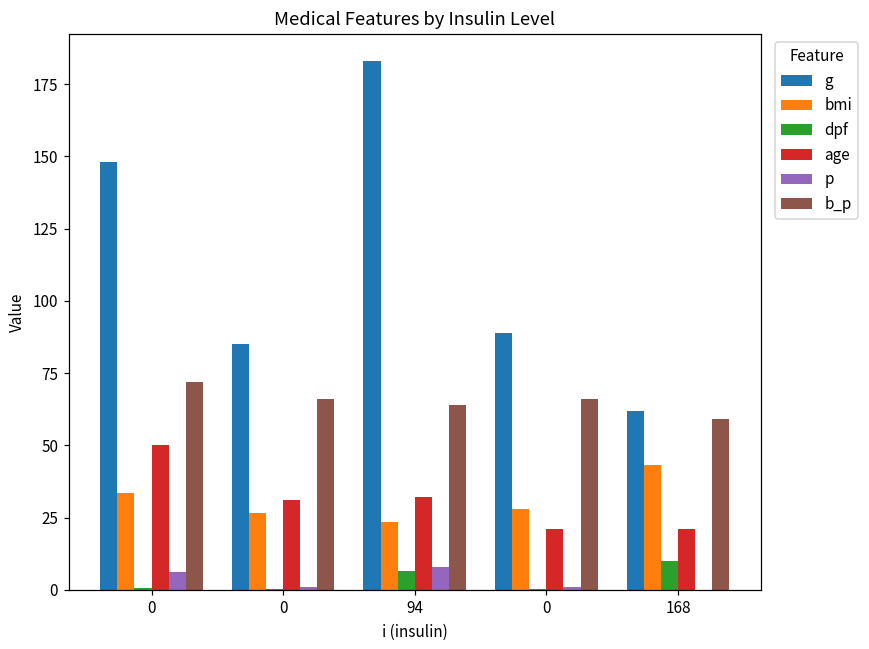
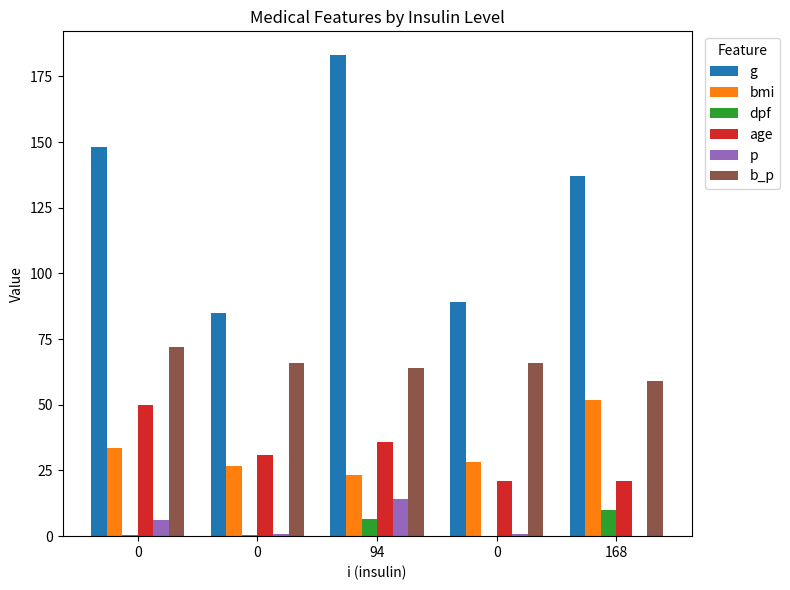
age, 94: 32 -> 36
p, 94: 8 -> 14
g, 168: 62 -> 137
bmi, 168: 43 -> 52
